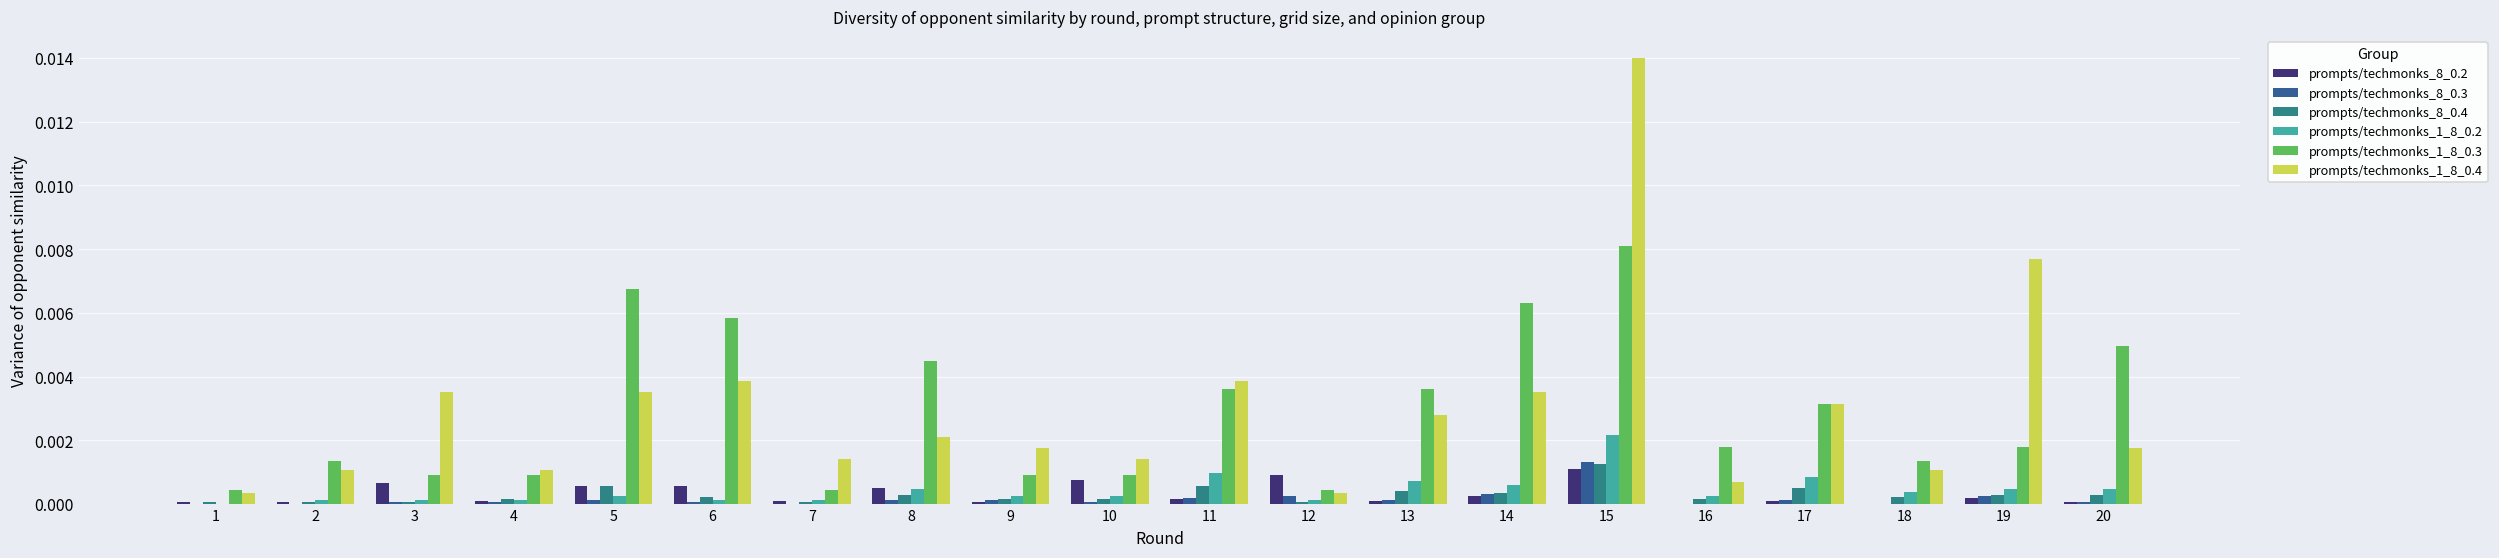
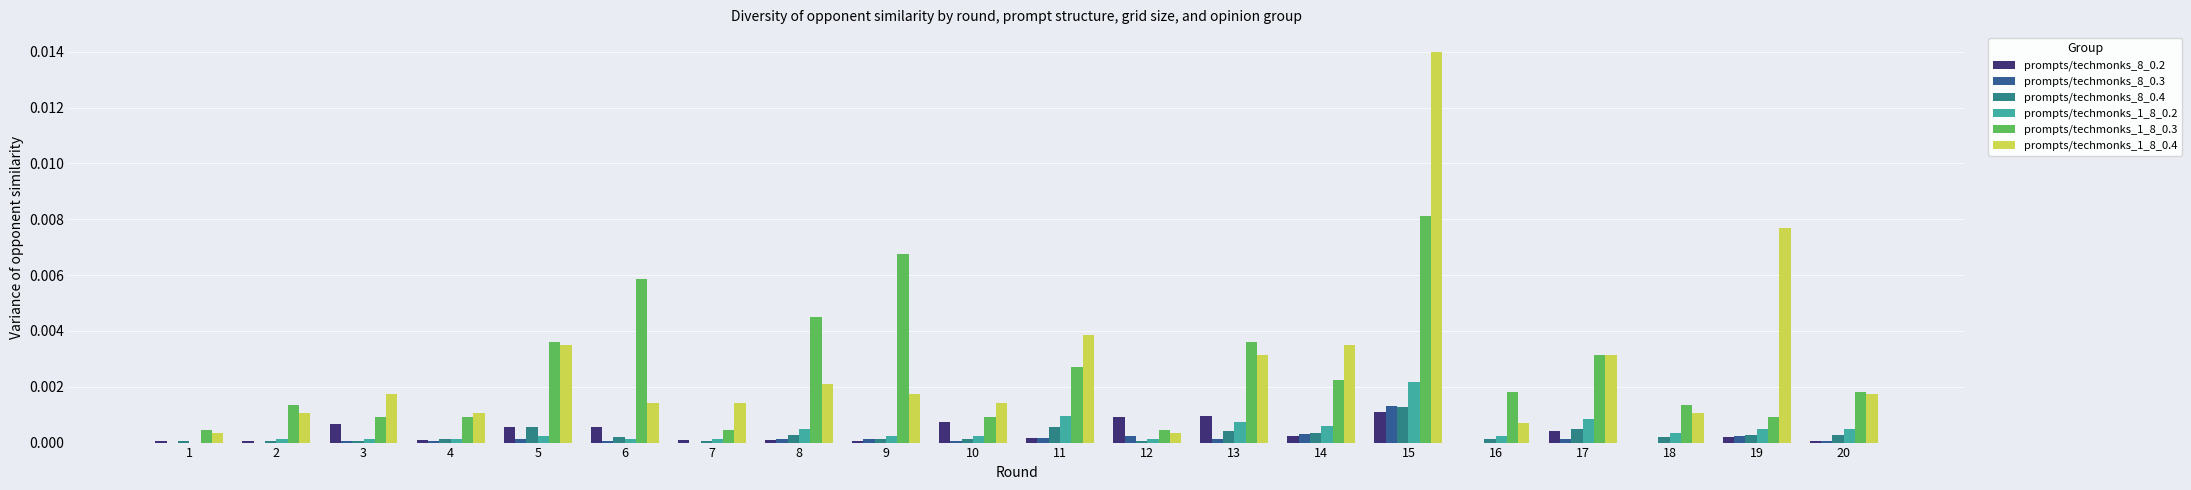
prompts/techmonks_1_8_0.4, 3: 0.0035 -> 0.0018
prompts/techmonks_1_8_0.3, 5: 0.0068 -> 0.0036
prompts/techmonks_1_8_0.4, 6: 0.0039 -> 0.0014
prompts/techmonks_8_0.2, 8: 0.0005 -> 0.0001
prompts/techmonks_1_8_0.3, 9: 0.0009 -> 0.0068
prompts/techmonks_1_8_0.3, 11: 0.0036 -> 0.0027
prompts/techmonks_8_0.2, 13: 0.0001 -> 0.0010
prompts/techmonks_1_8_0.4, 13: 0.0028 -> 0.0032
prompts/techmonks_1_8_0.3, 14: 0.0063 -> 0.0023
prompts/techmonks_8_0.2, 17: 0.0001 -> 0.0004
prompts/techmonks_1_8_0.3, 19: 0.0018 -> 0.0009
prompts/techmonks_1_8_0.3, 20: 0.0049 -> 0.0018
